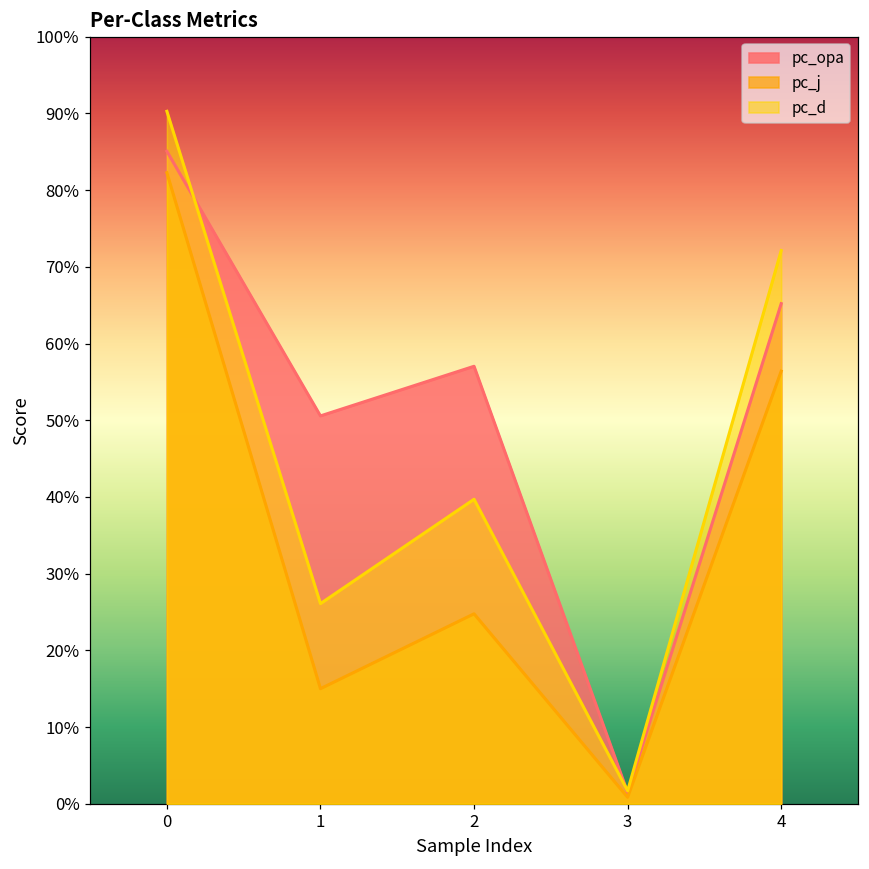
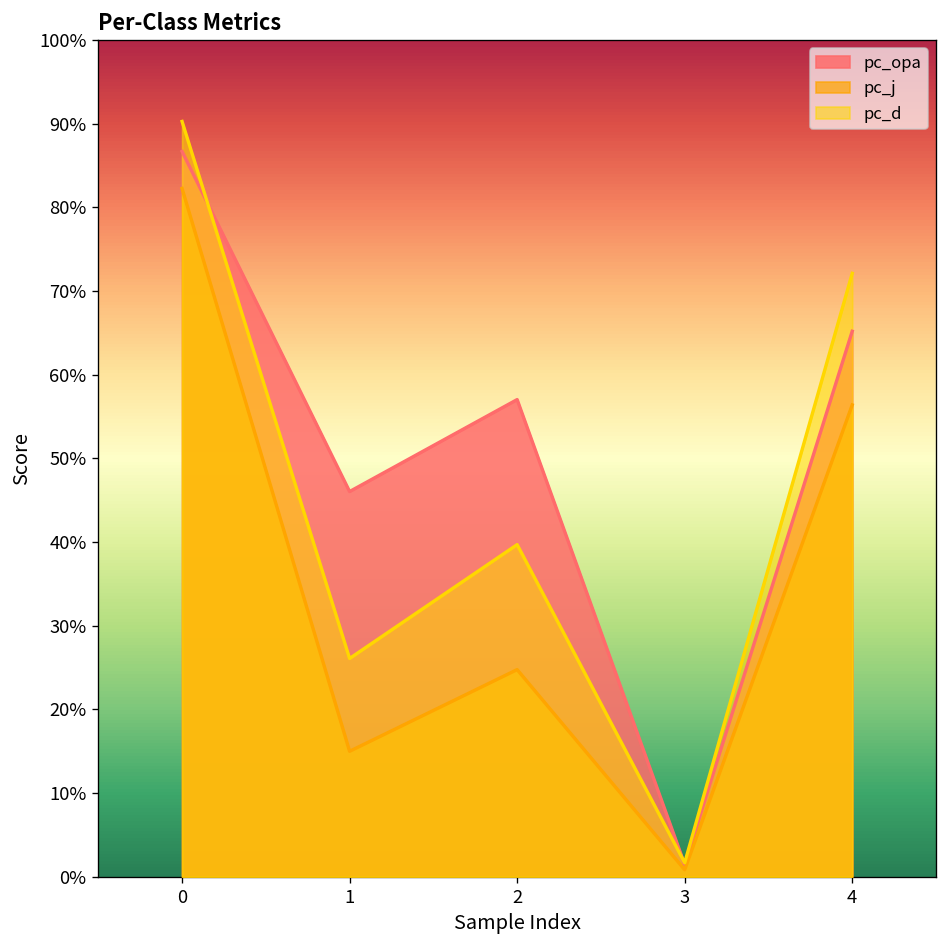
pc_opa, 0: 85% -> 87%
pc_opa, 1: 51% -> 46%
